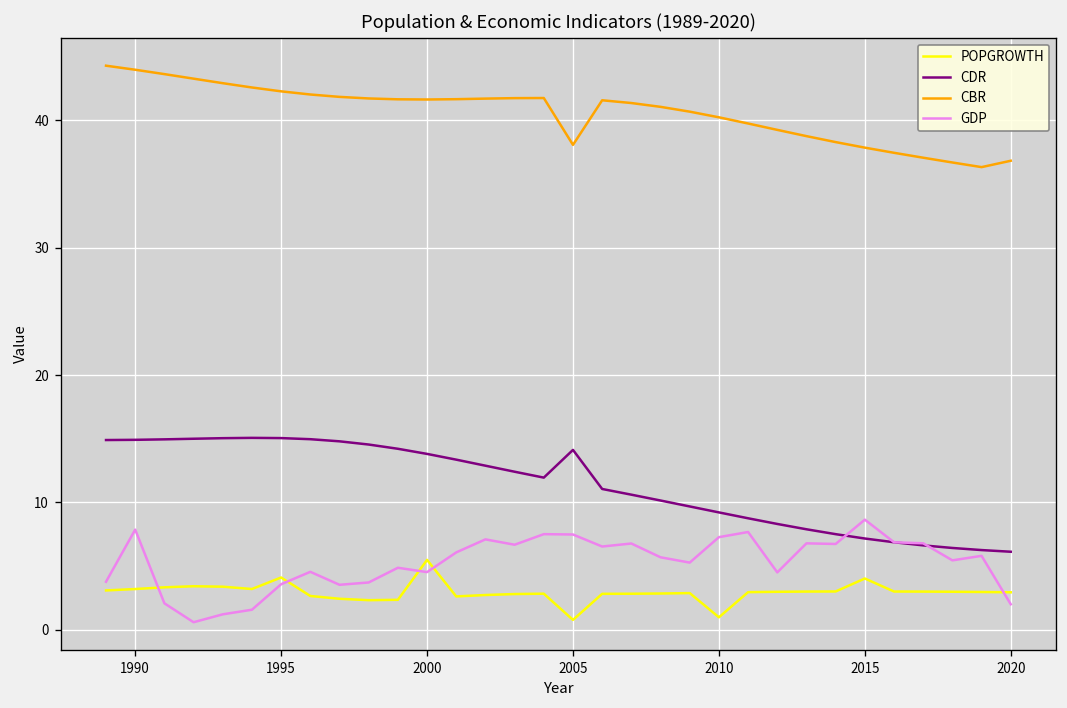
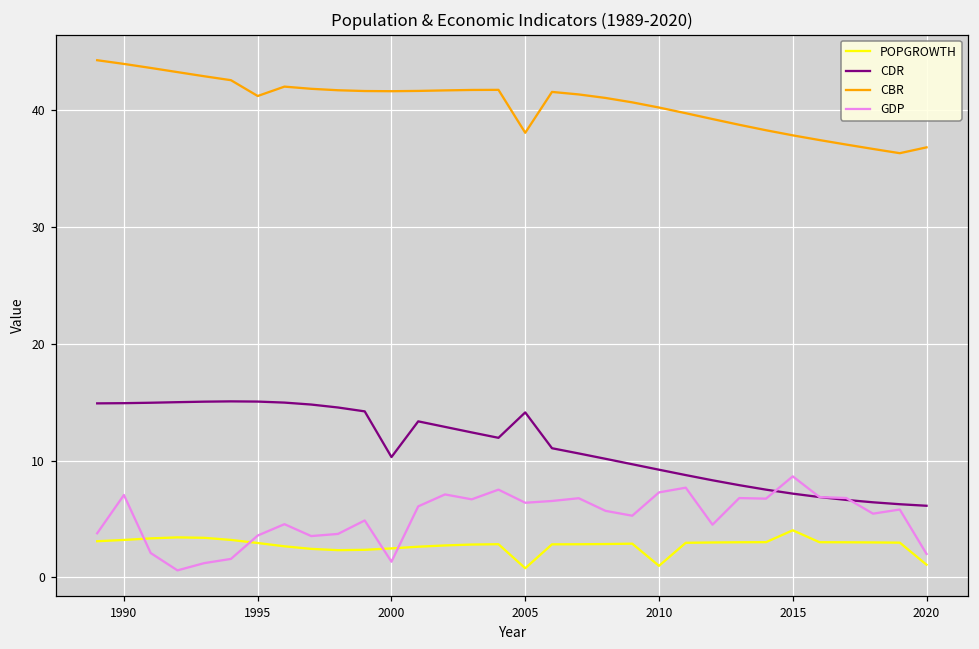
GDP, 1990: 7.9 -> 7.0
POPGROWTH, 1995: 4.1 -> 2.9
CBR, 1995: 42.3 -> 41.2
POPGROWTH, 2000: 5.5 -> 2.5
CDR, 2000: 13.8 -> 10.3
GDP, 2000: 4.5 -> 1.3
GDP, 2005: 7.5 -> 6.4
POPGROWTH, 2020: 2.9 -> 1.1
